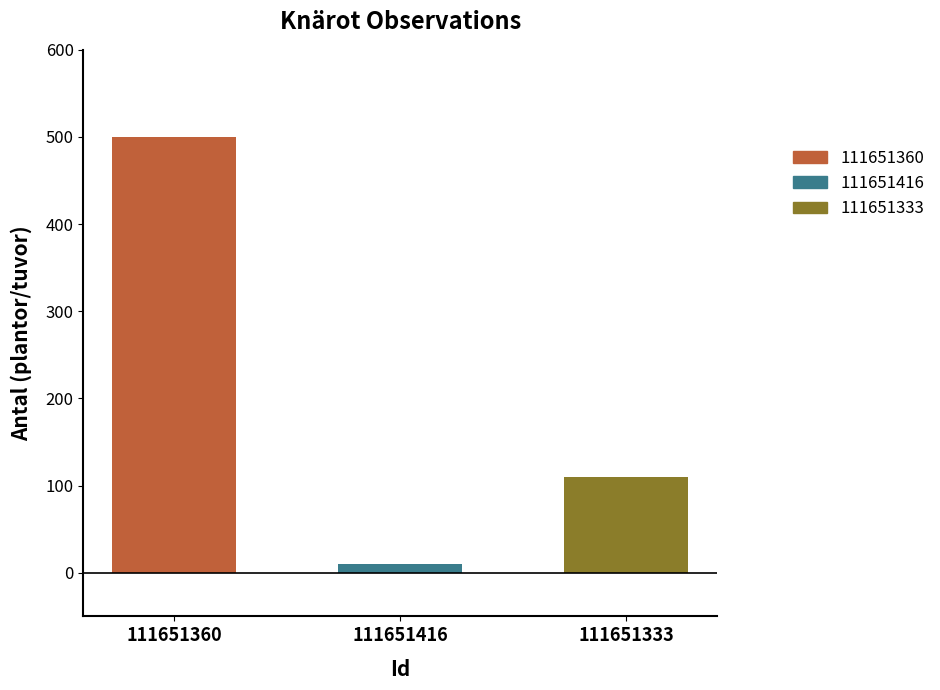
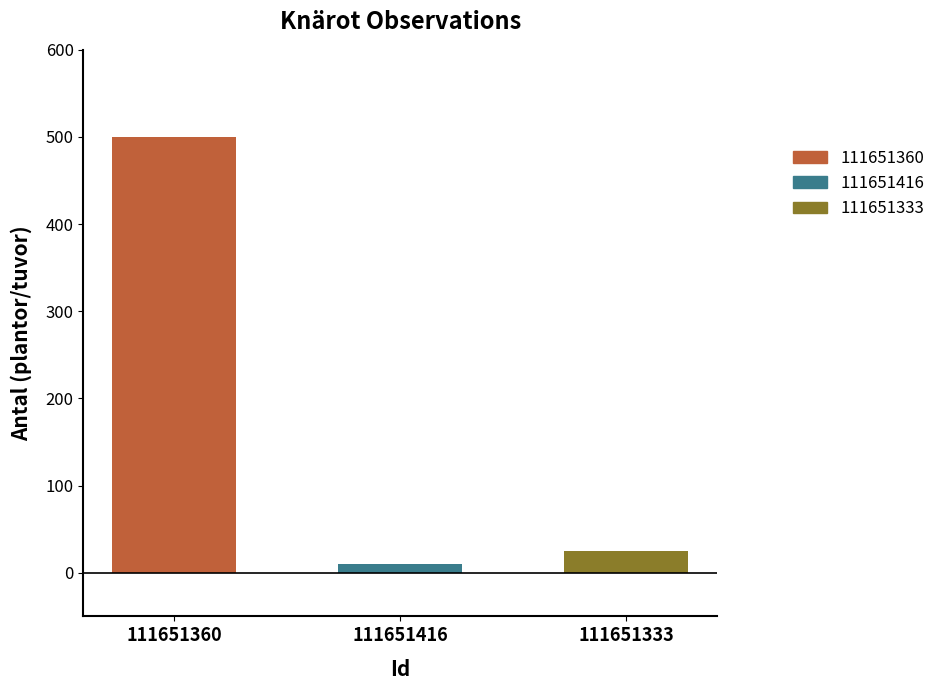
111651333, 111651333: 110 -> 30
